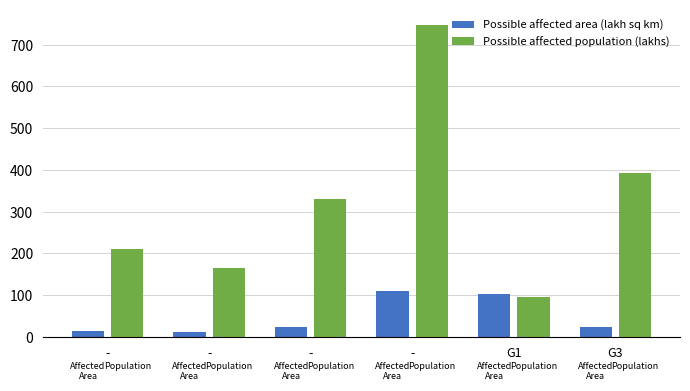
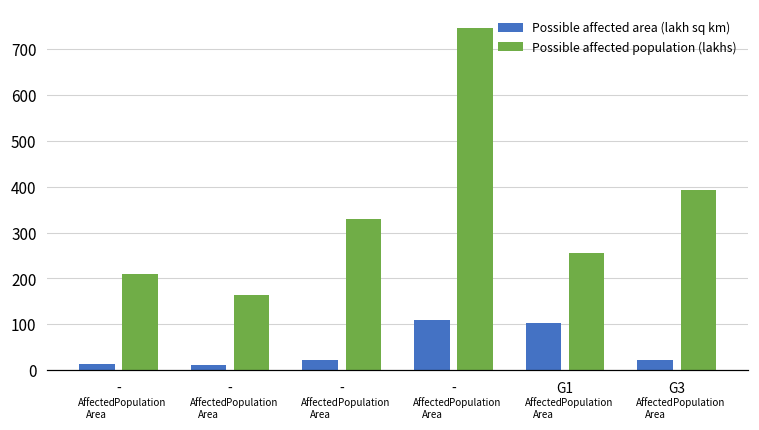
Possible affected population (lakhs), G1: 100 -> 260
